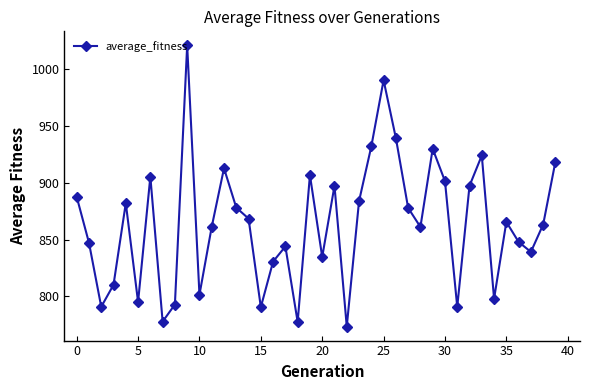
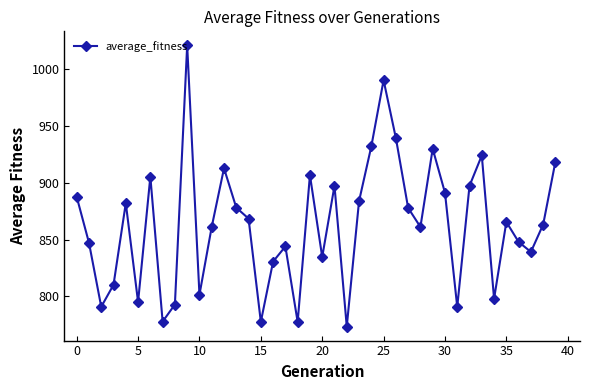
15: 791 -> 778
30: 901 -> 891
